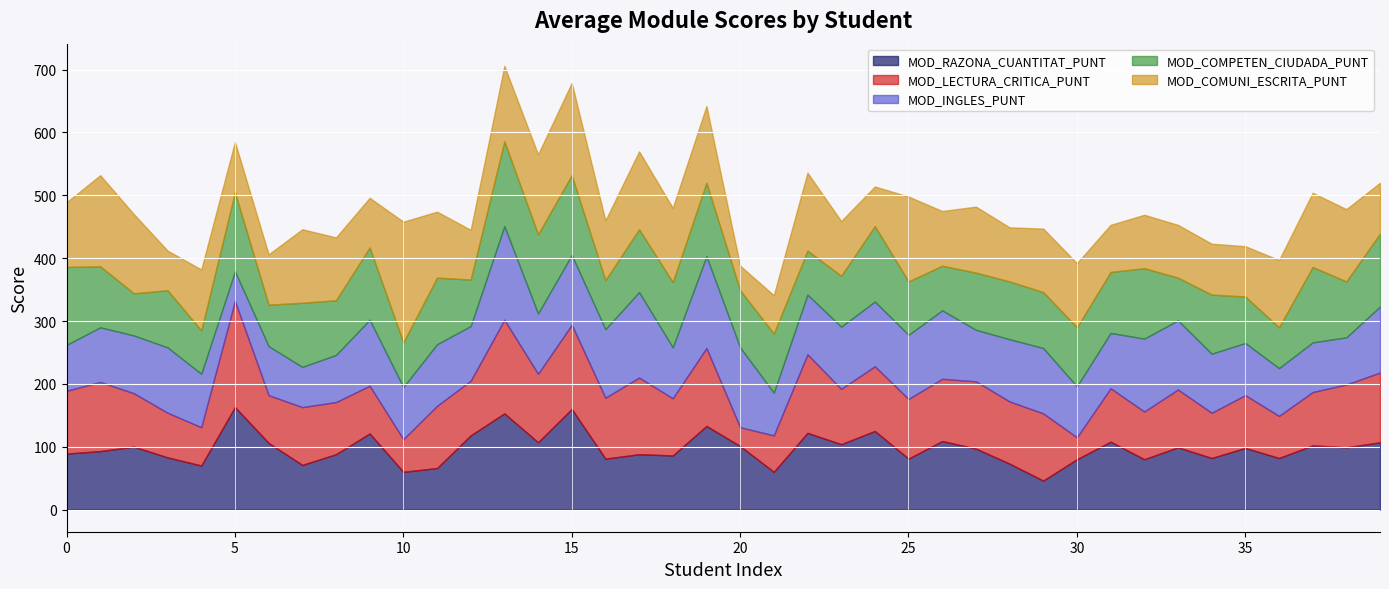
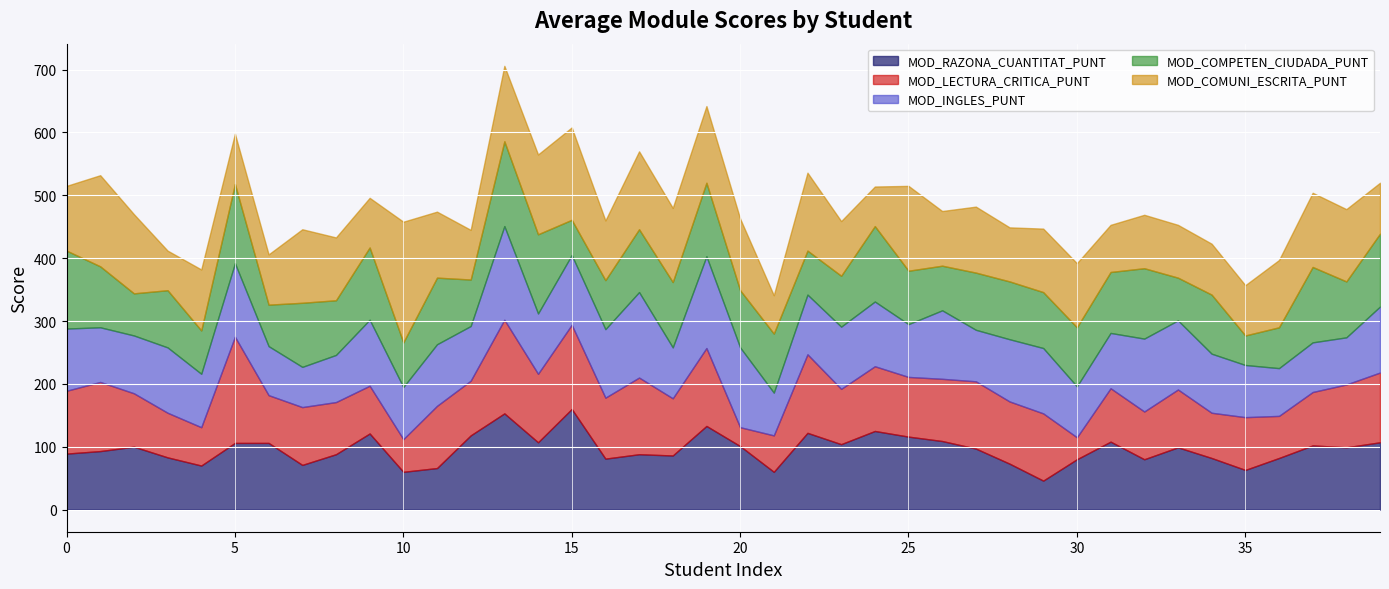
MOD_INGLES_PUNT, 0: 70 -> 100
MOD_RAZONA_CUANTITAT_PUNT, 5: 160 -> 110
MOD_INGLES_PUNT, 5: 50 -> 120
MOD_COMPETEN_CIUDADA_PUNT, 15: 130 -> 60
MOD_COMUNI_ESCRITA_PUNT, 20: 40 -> 110
MOD_RAZONA_CUANTITAT_PUNT, 25: 80 -> 120
MOD_INGLES_PUNT, 25: 100 -> 80
MOD_RAZONA_CUANTITAT_PUNT, 35: 100 -> 60
MOD_COMPETEN_CIUDADA_PUNT, 35: 70 -> 50
